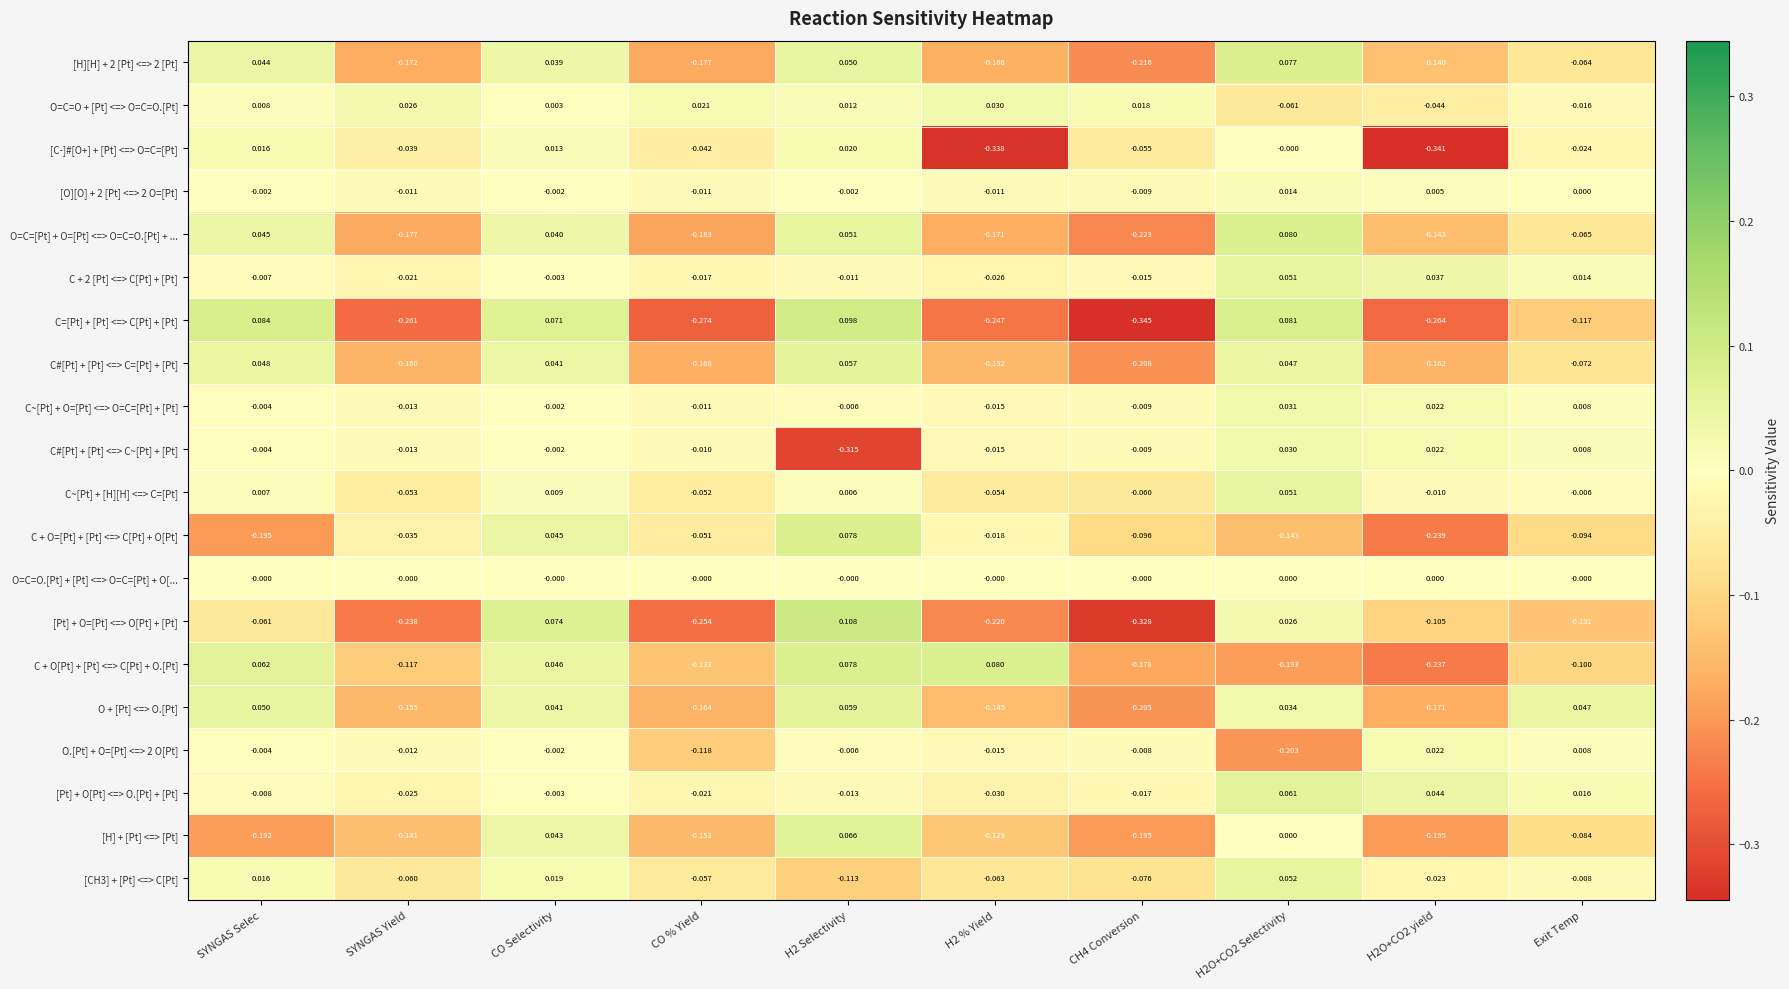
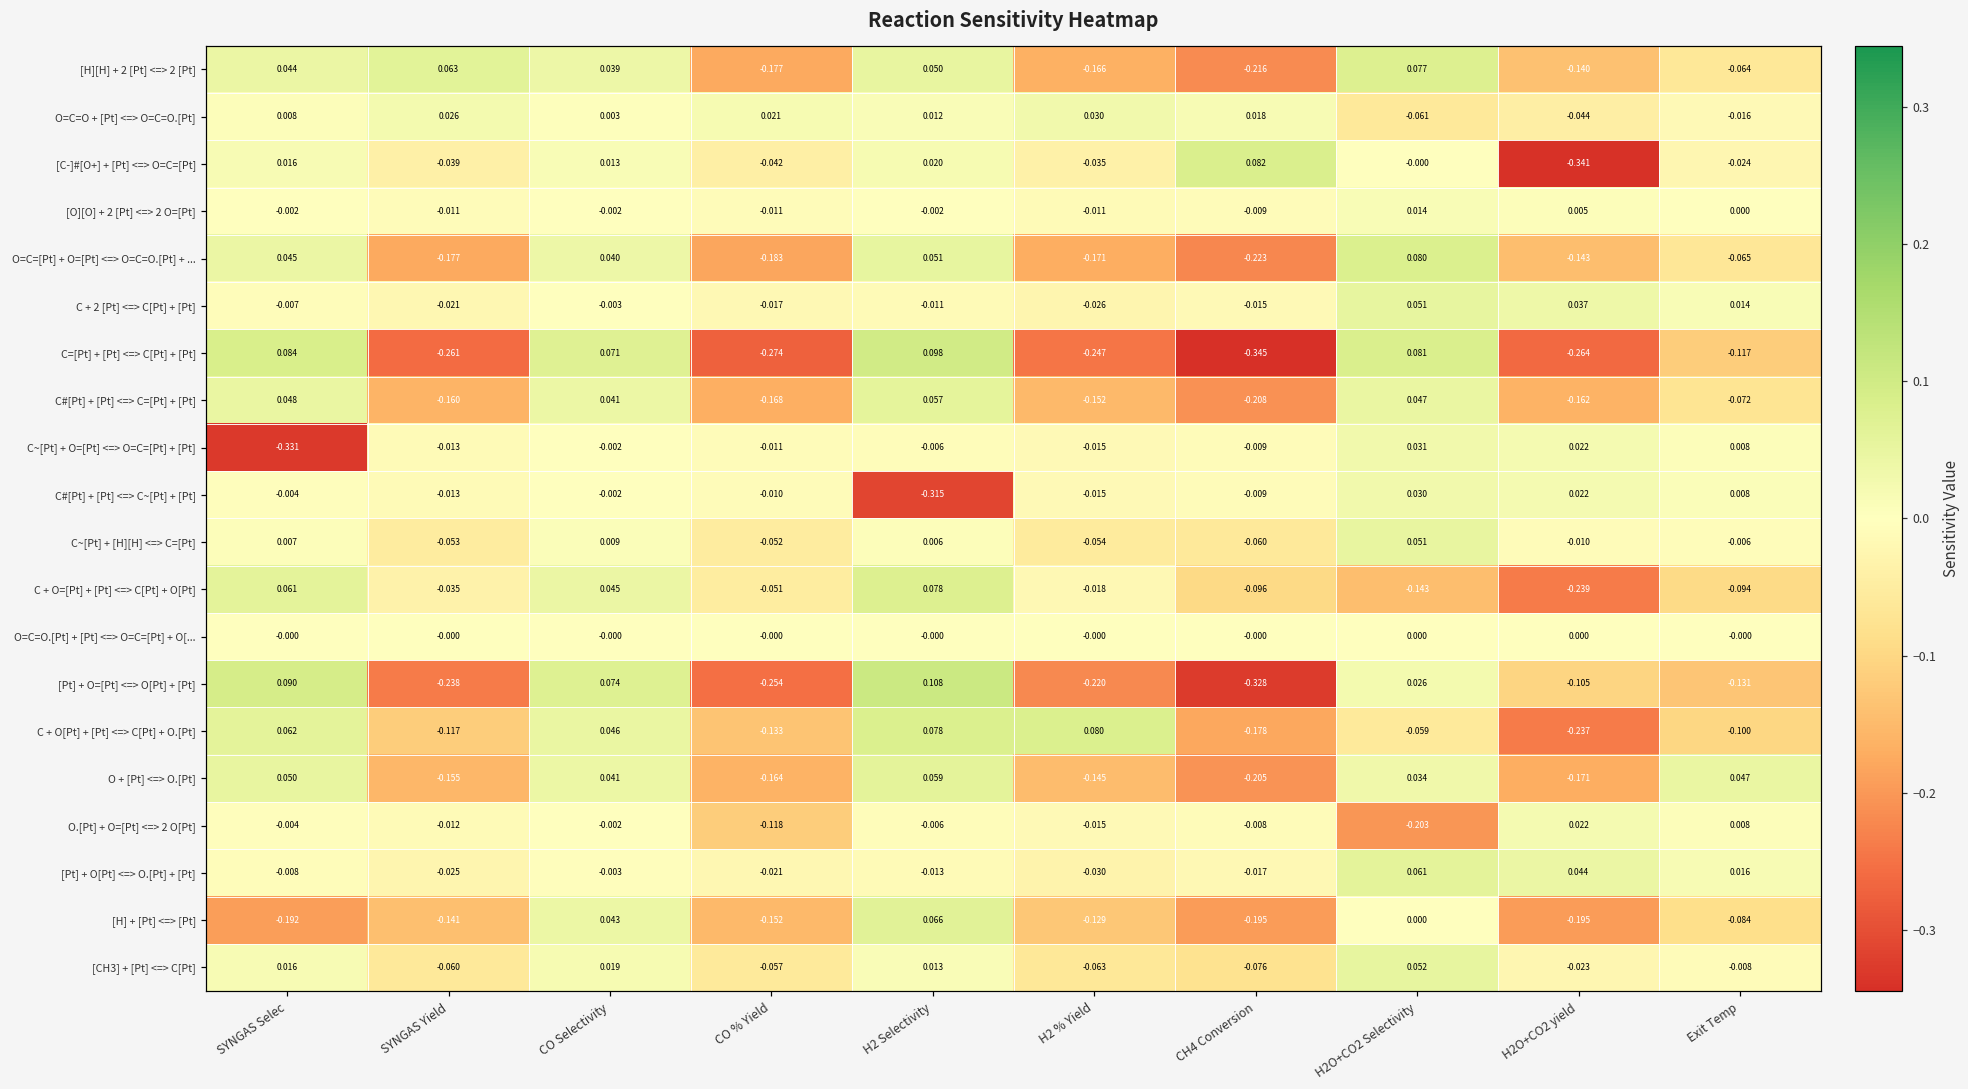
[H][H] + 2 [Pt] <=> 2 [Pt], SYNGAS Yield: -0.172 -> 0.063
[C-]#[O+] + [Pt] <=> O=C=[Pt], H2 % Yield: -0.338 -> -0.035
[C-]#[O+] + [Pt] <=> O=C=[Pt], CH4 Conversion: -0.055 -> 0.082
C~[Pt] + O=[Pt] <=> O=C=[Pt] + [Pt], SYNGAS Selec: -0.004 -> -0.331
C + O=[Pt] + [Pt] <=> C[Pt] + O[Pt], SYNGAS Selec: -0.195 -> 0.061
[Pt] + O=[Pt] <=> O[Pt] + [Pt], SYNGAS Selec: -0.061 -> 0.090
C + O[Pt] + [Pt] <=> C[Pt] + O.[Pt], H2O+CO2 Selectivity: -0.193 -> -0.059
[CH3] + [Pt] <=> C[Pt], H2 Selectivity: -0.113 -> 0.013
